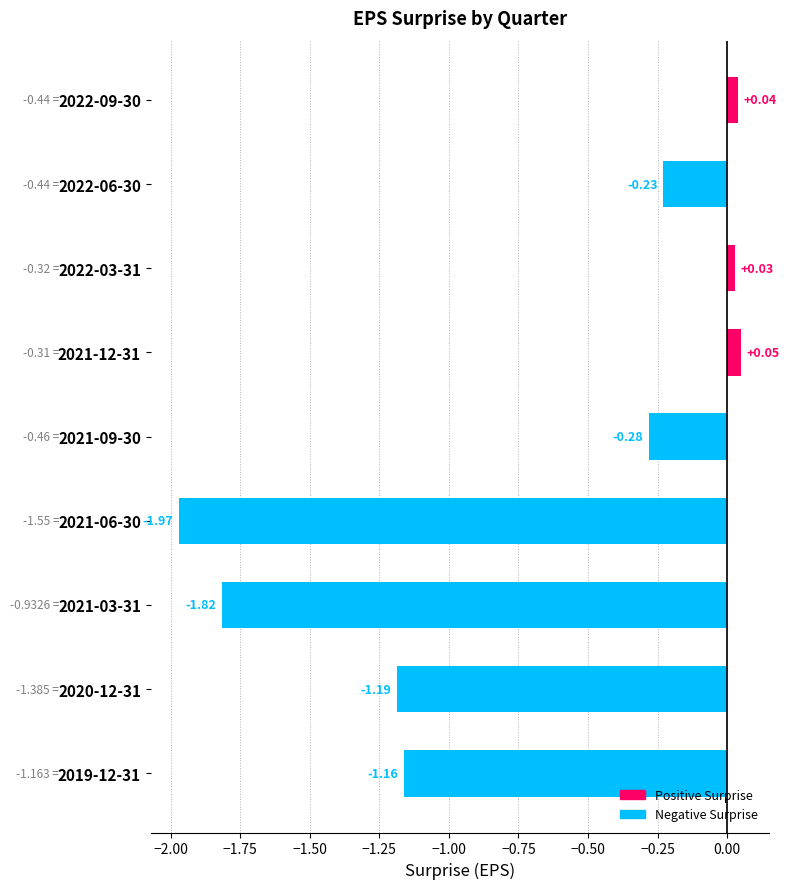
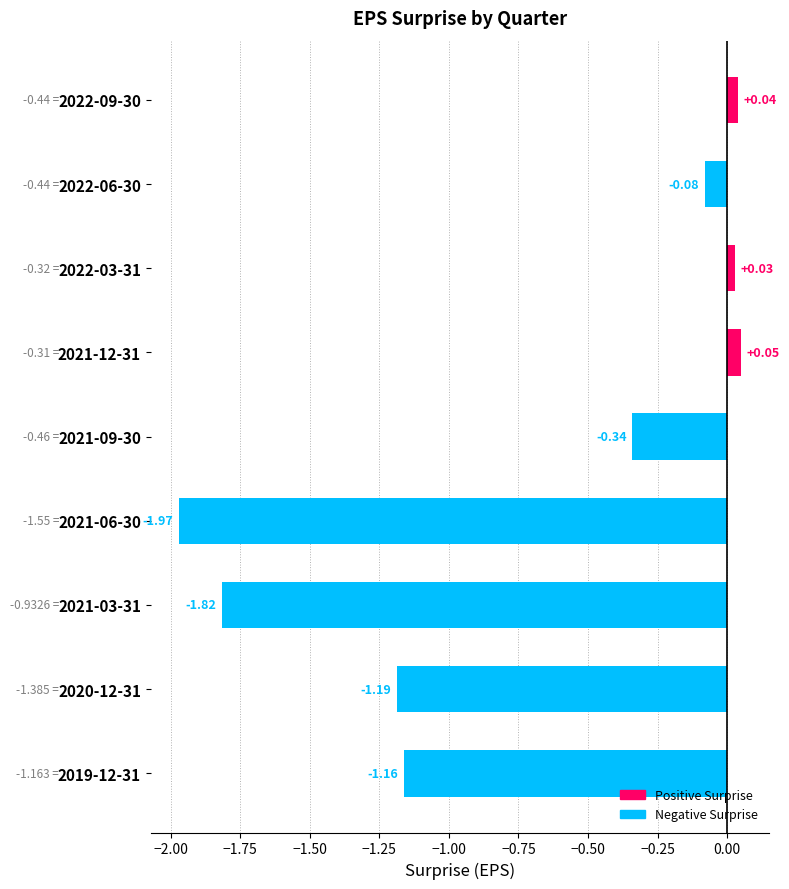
2022-06-30: -0.23 -> -0.08
2021-09-30: -0.28 -> -0.34
